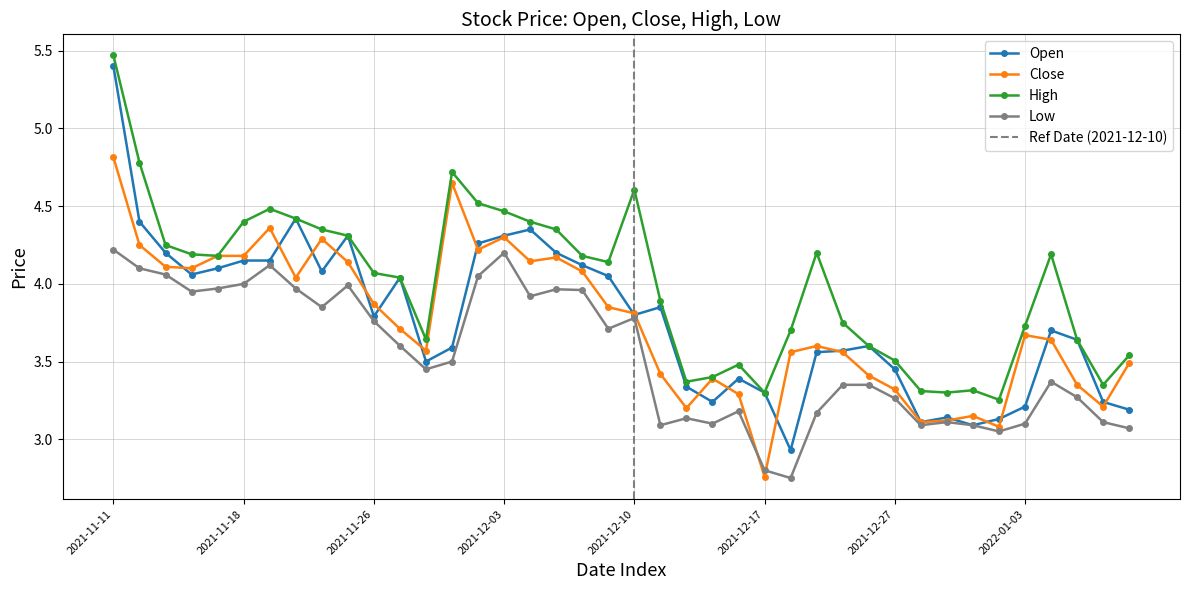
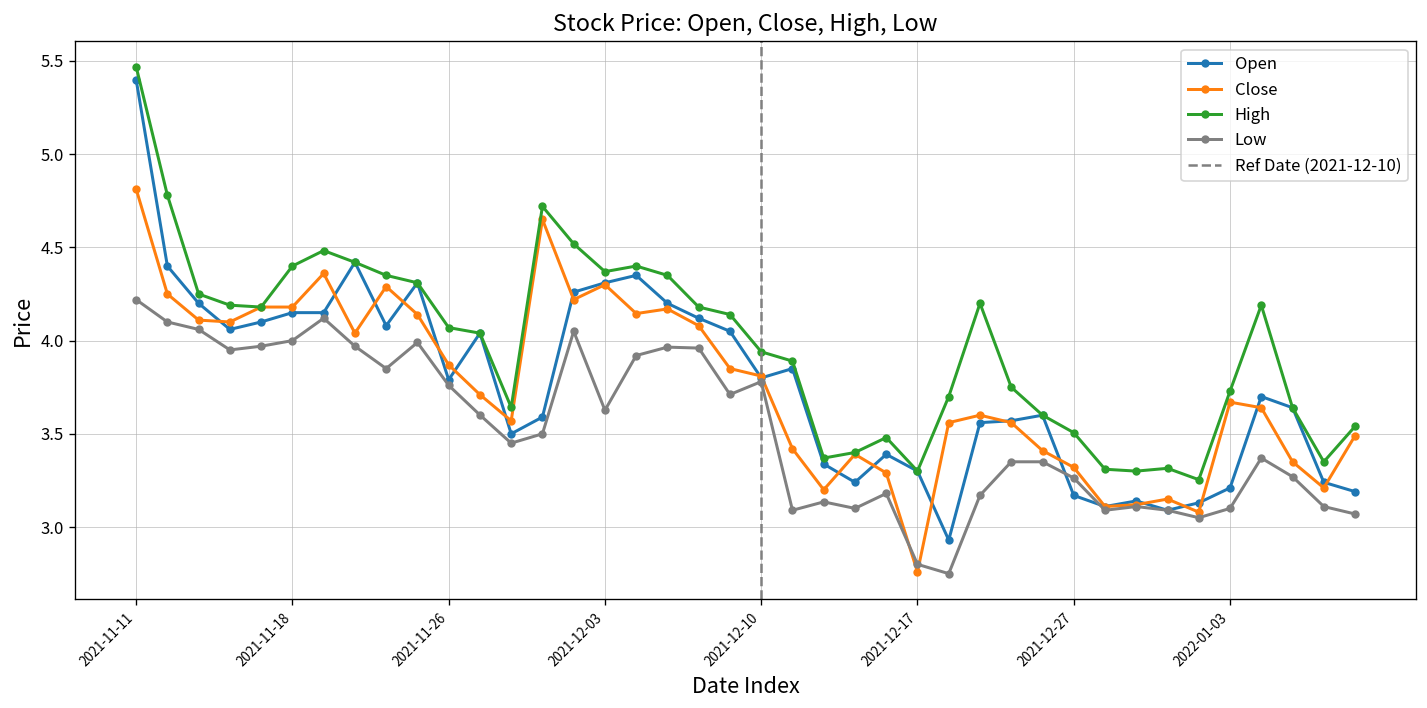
High, 2021-12-03: 4.47 -> 4.37
Low, 2021-12-03: 4.20 -> 3.63
High, 2021-12-10: 4.61 -> 3.94
Open, 2021-12-27: 3.45 -> 3.17
